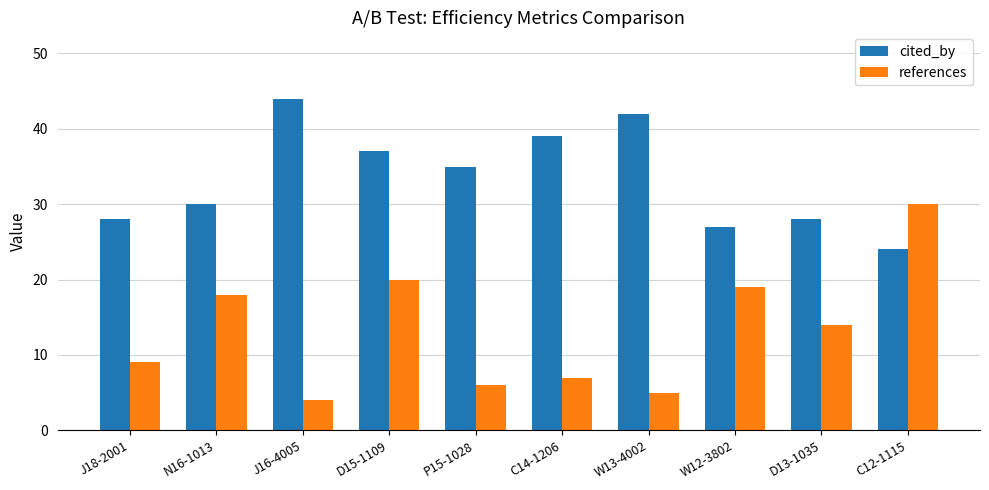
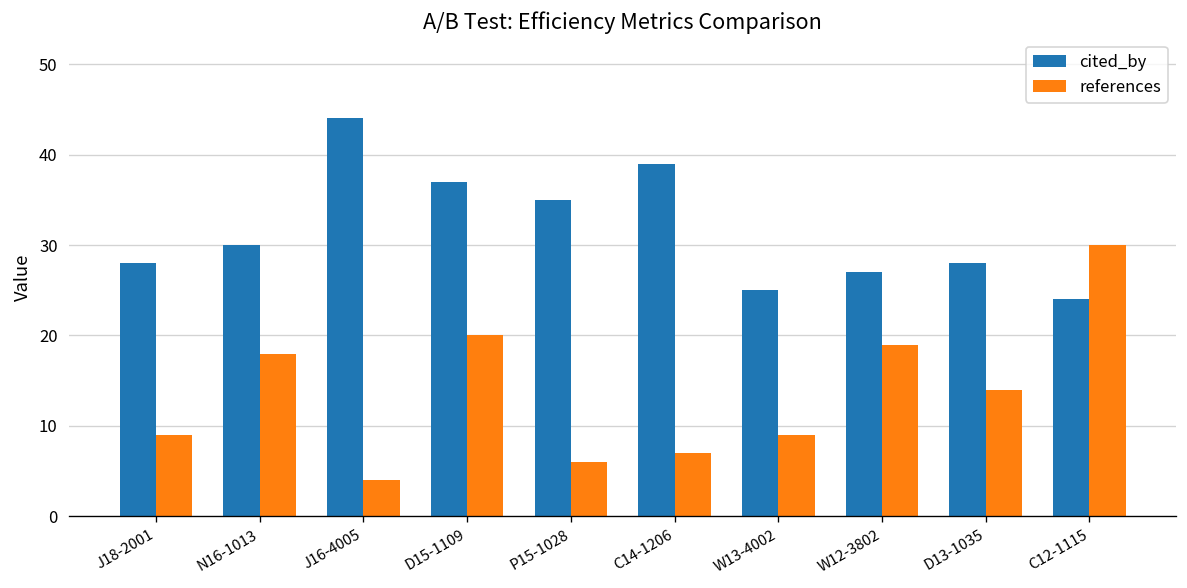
cited_by, W13-4002: 42 -> 25
references, W13-4002: 5 -> 9
